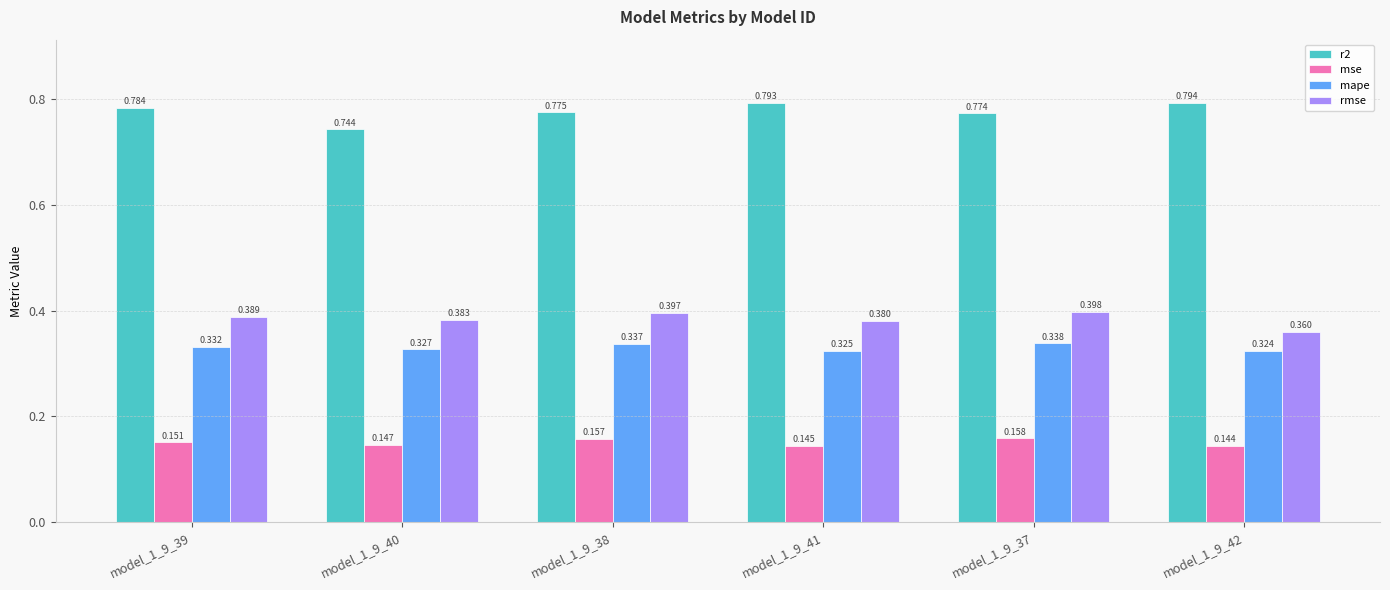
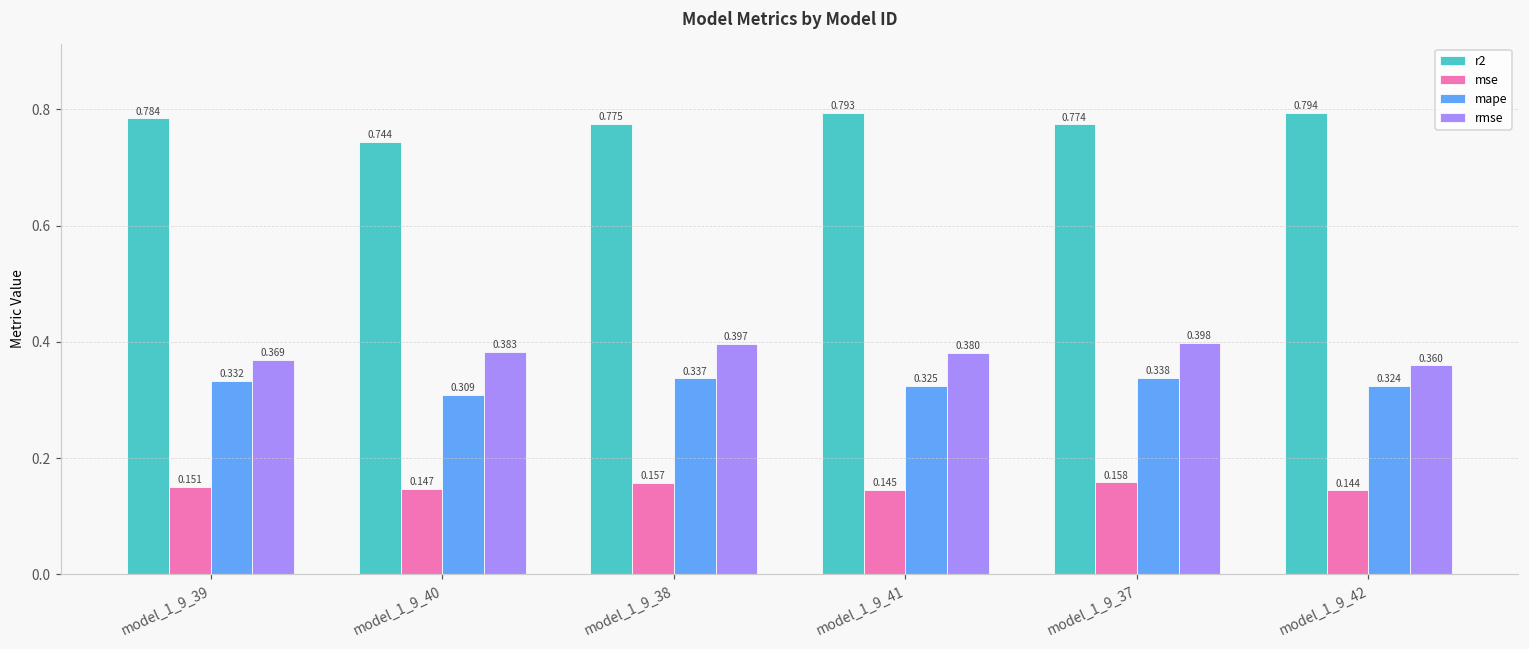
rmse, model_1_9_39: 0.389 -> 0.369
mape, model_1_9_40: 0.327 -> 0.309
